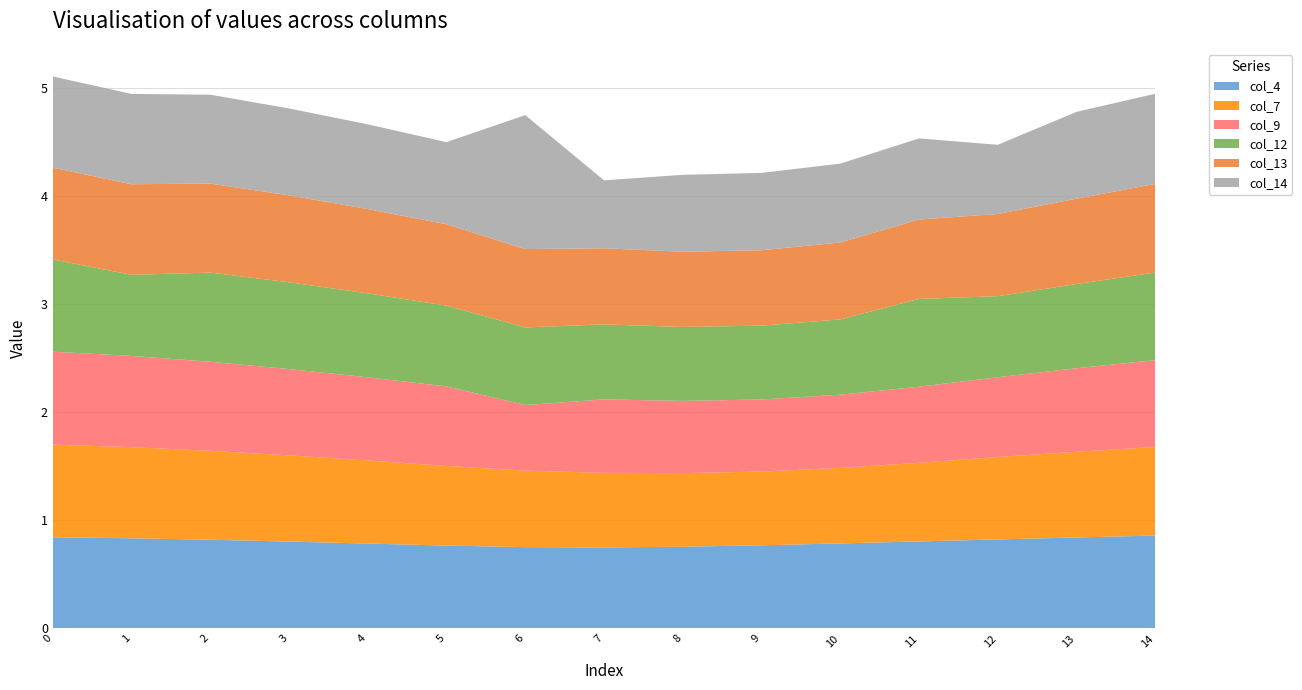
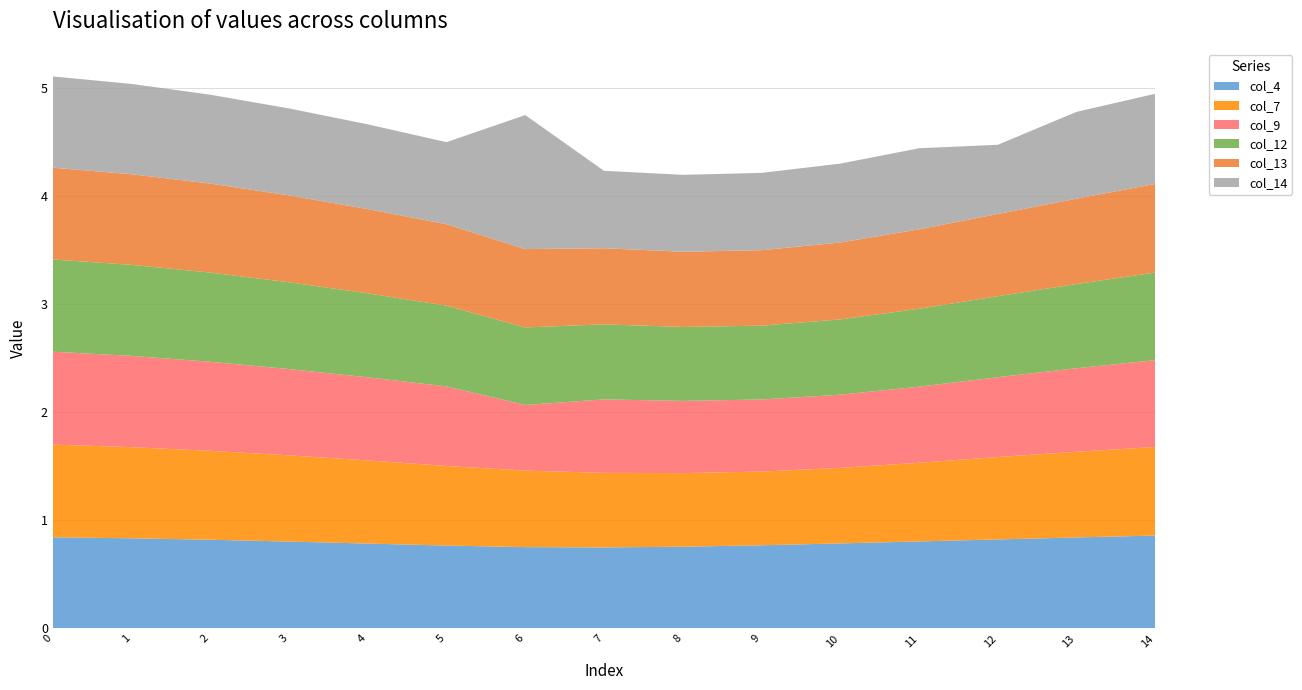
col_12, 1: 0.75 -> 0.84
col_14, 7: 0.63 -> 0.72
col_12, 11: 0.81 -> 0.72
